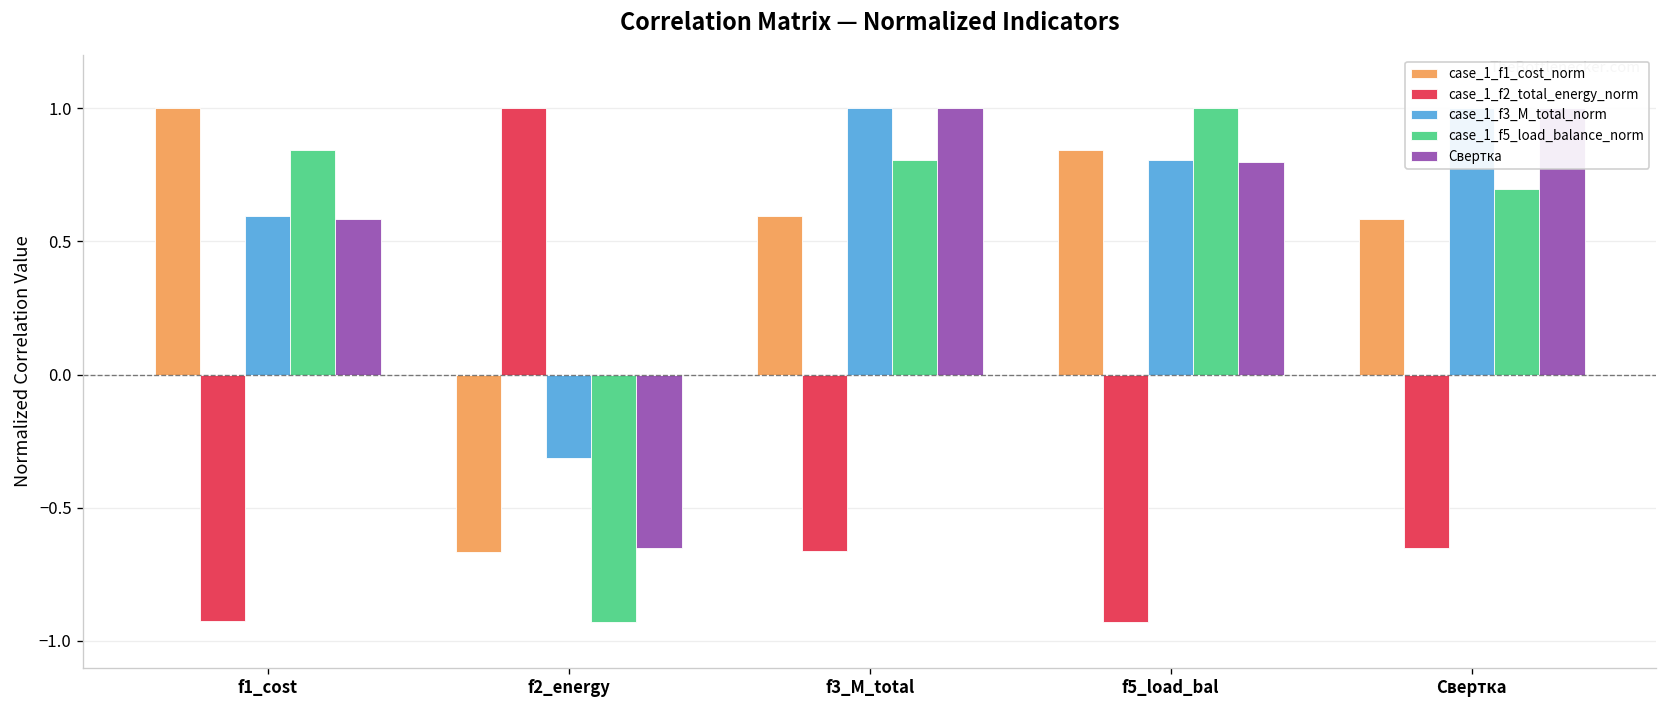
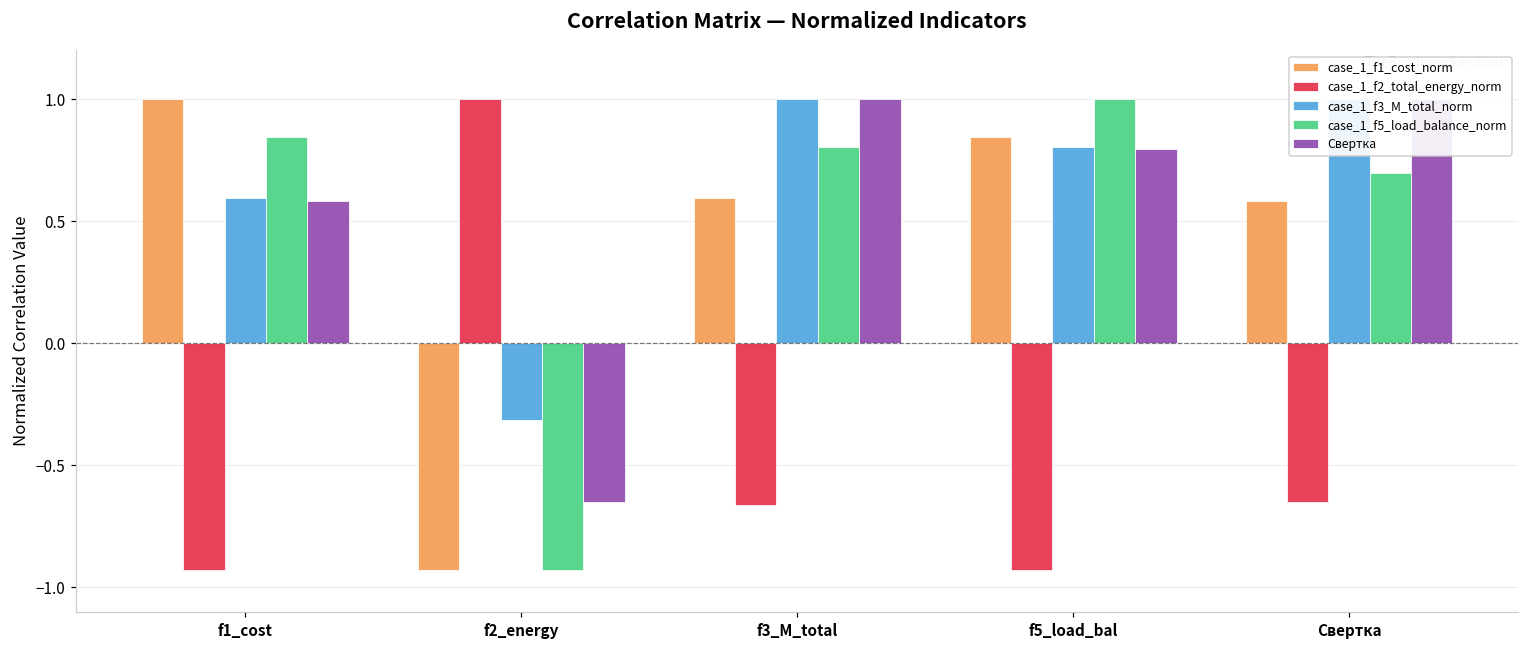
case_1_f1_cost_norm, f2_energy: -0.67 -> -0.93
